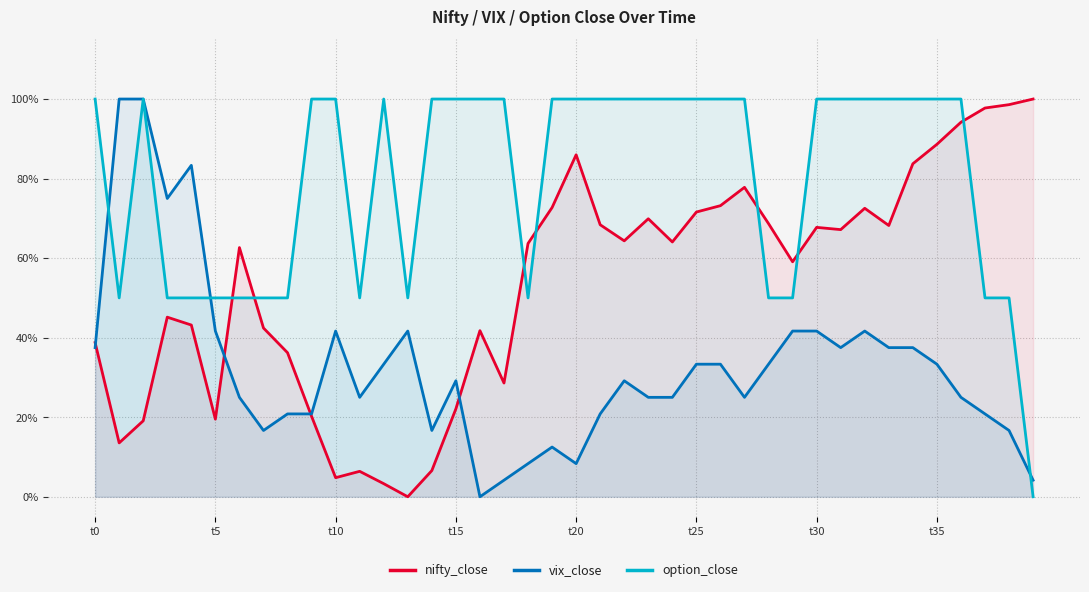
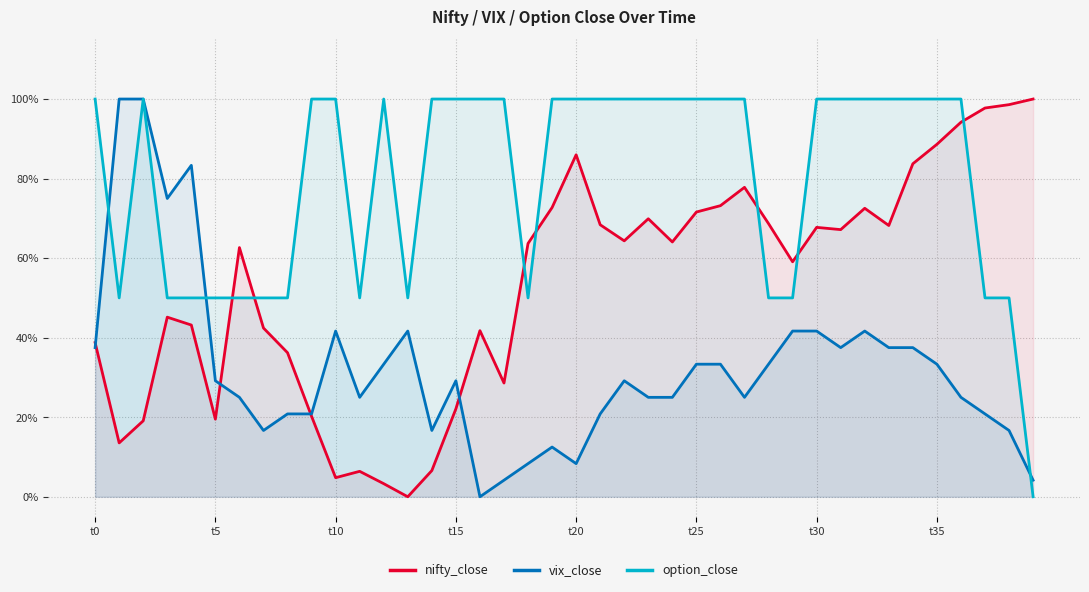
vix_close, t5: 42% -> 29%
